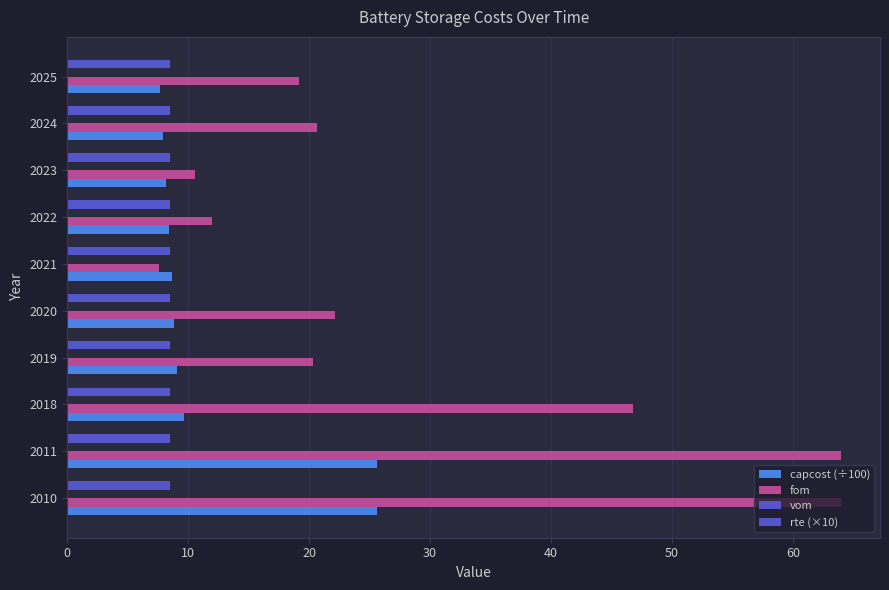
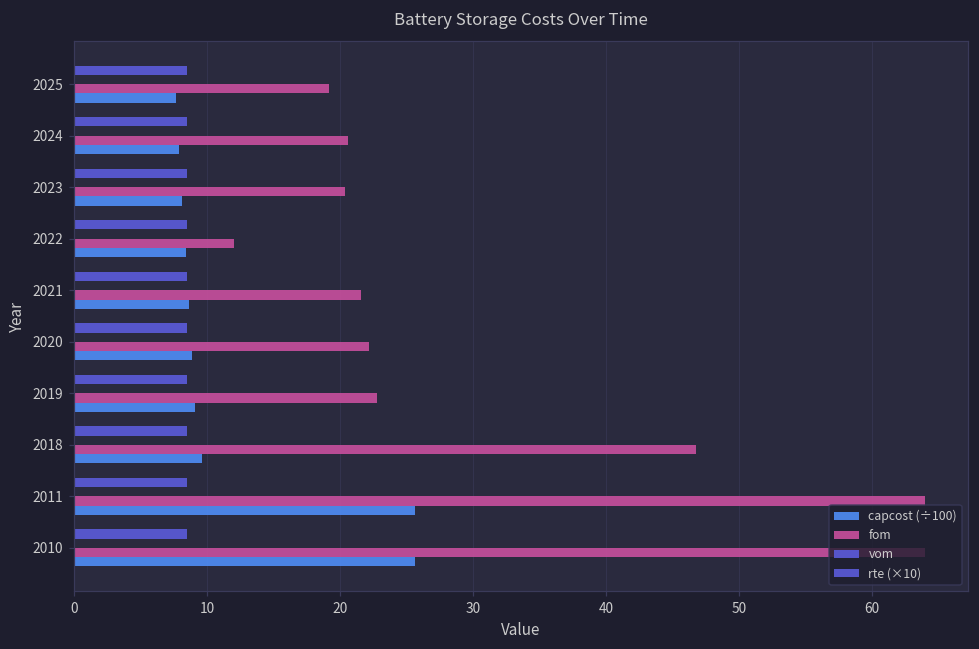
fom, 2023: 10.6 -> 20.4
fom, 2021: 7.6 -> 21.6
fom, 2019: 20.3 -> 22.8
